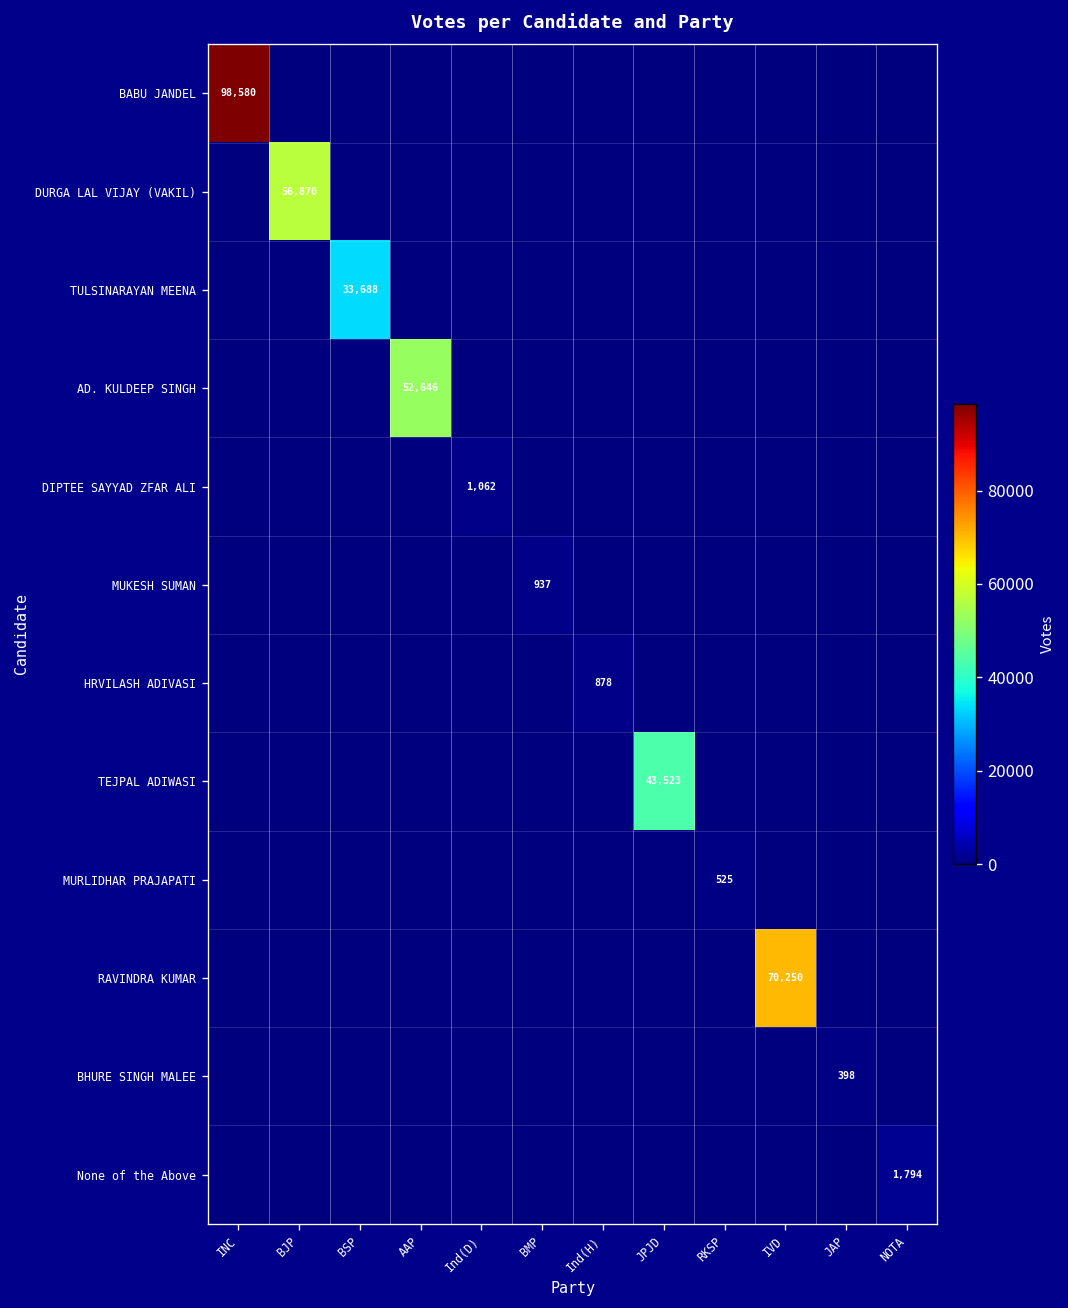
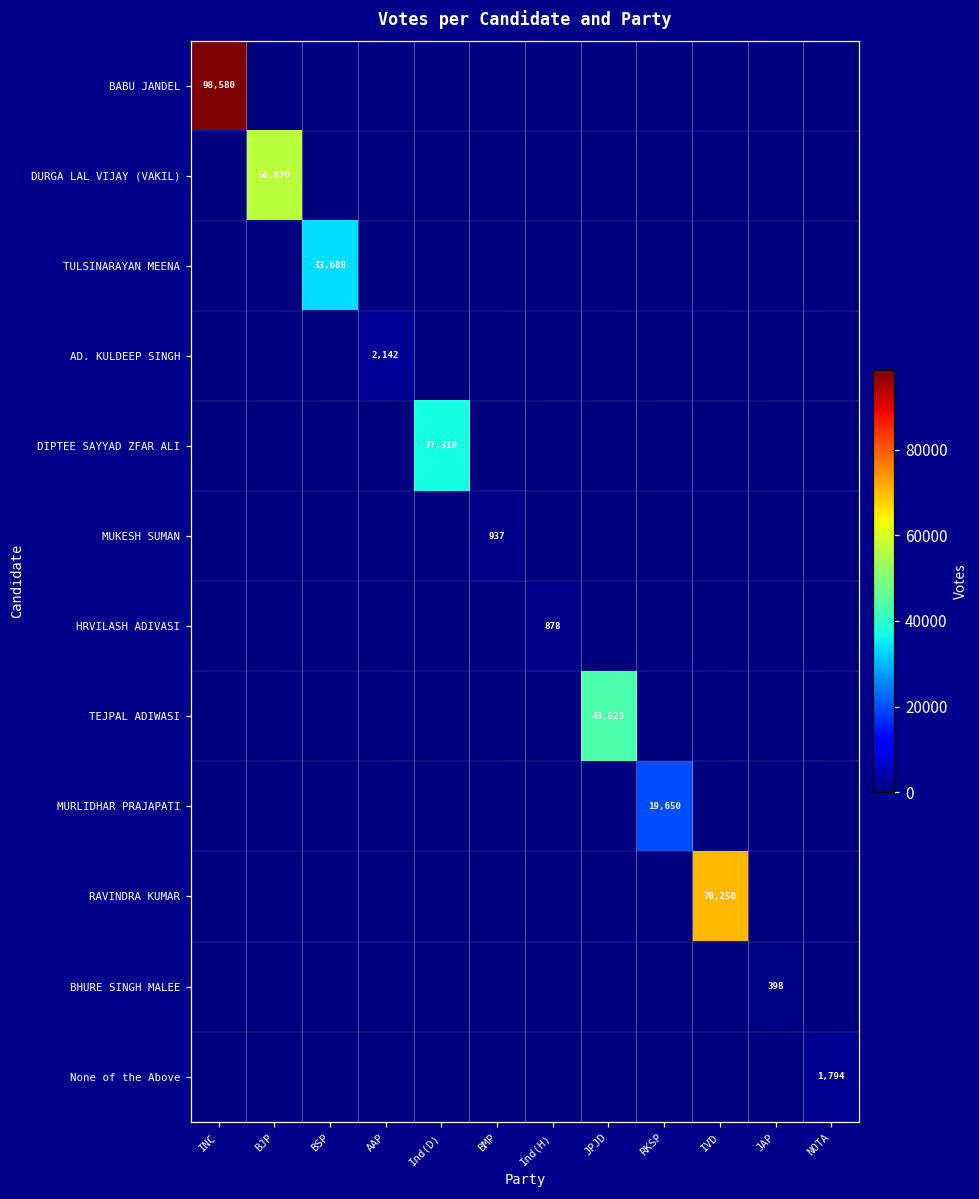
AD. KULDEEP SINGH, AAP: 52,646 -> 2,142
DIPTEE SAYYAD ZFAR ALI, Ind(D): 1,062 -> 37,310
MURLIDHAR PRAJAPATI, RKSP: 525 -> 19,650
